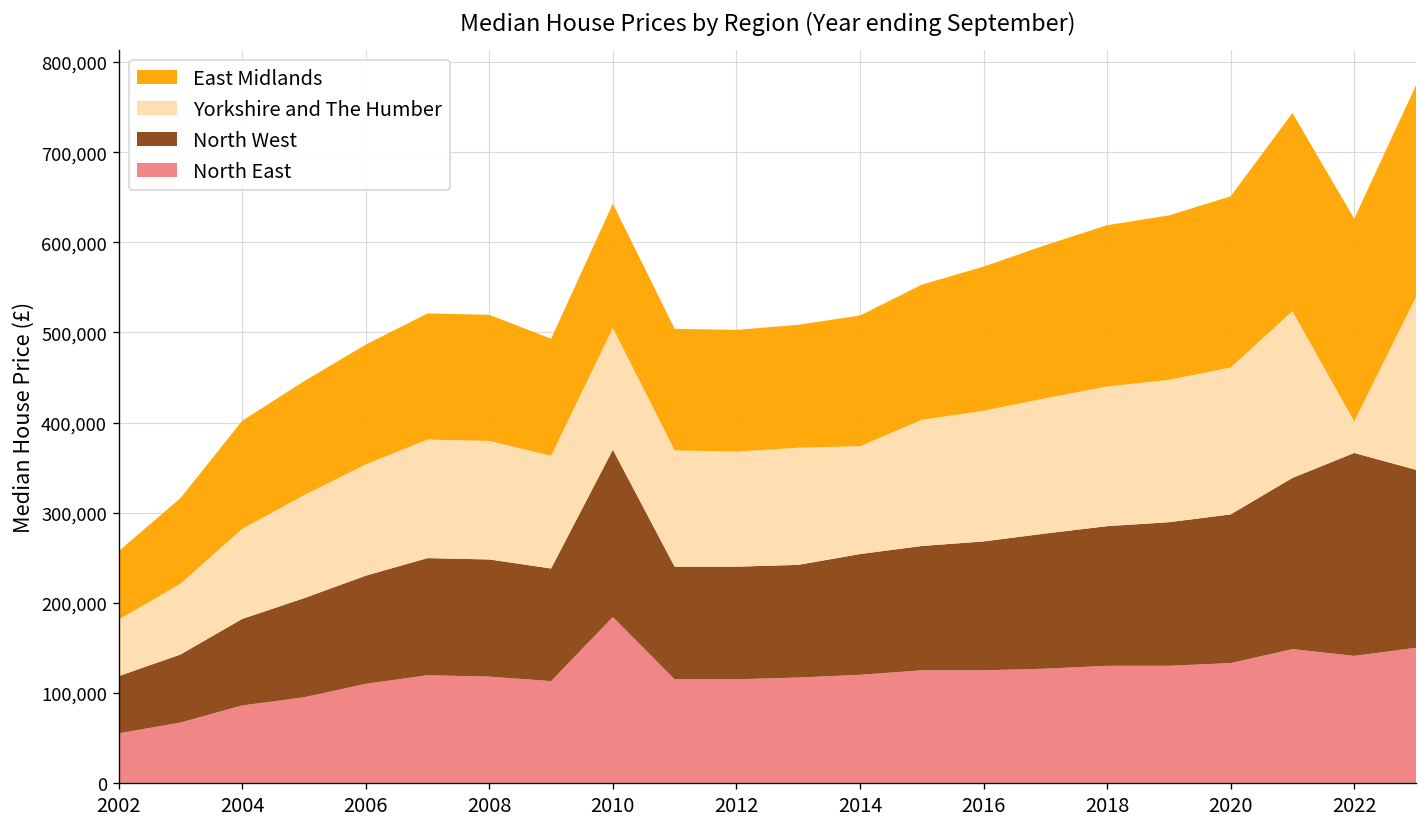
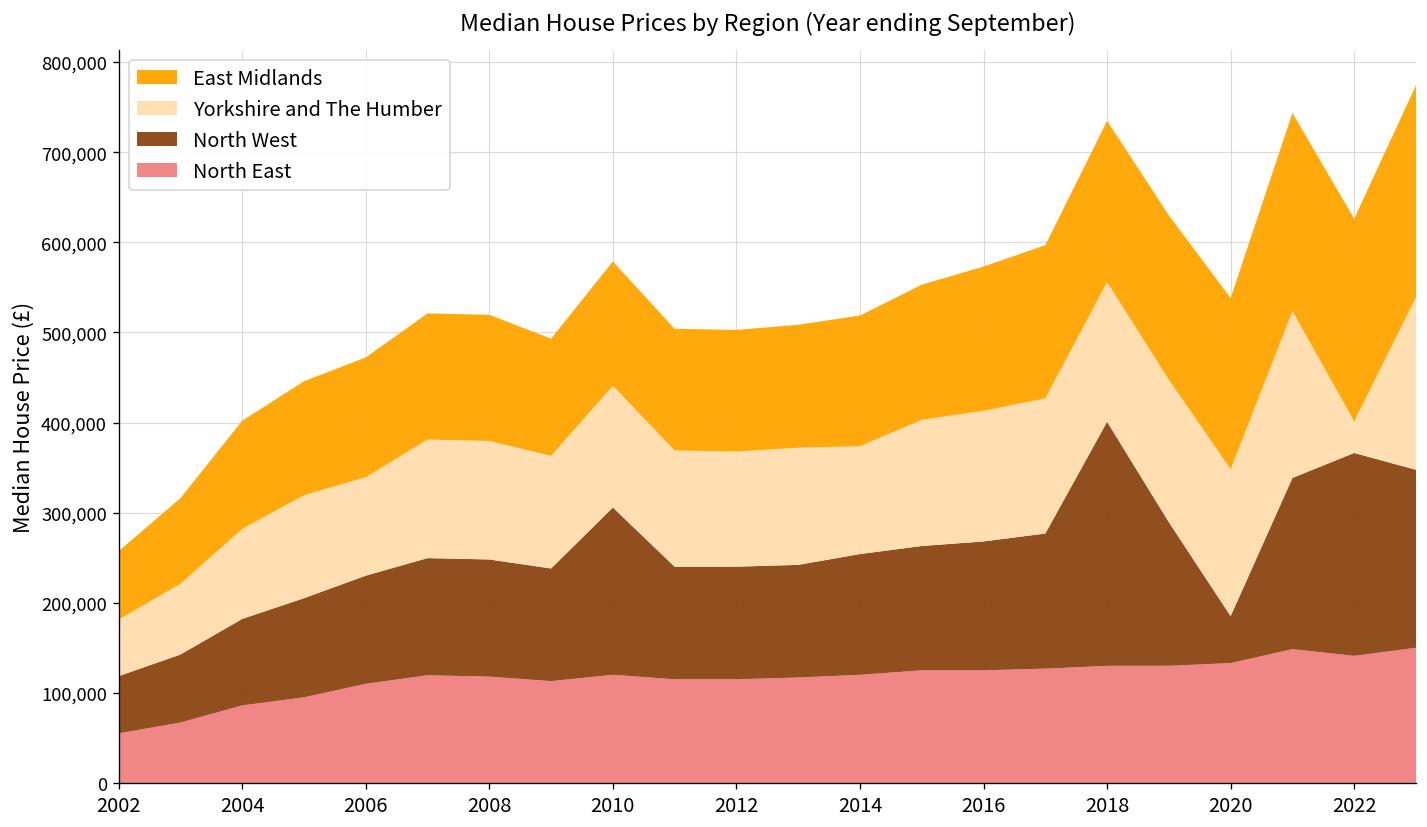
Yorkshire and The Humber, 2006: 120,000 -> 110,000
North East, 2010: 180,000 -> 120,000
North West, 2018: 160,000 -> 270,000
North West, 2020: 170,000 -> 50,000
